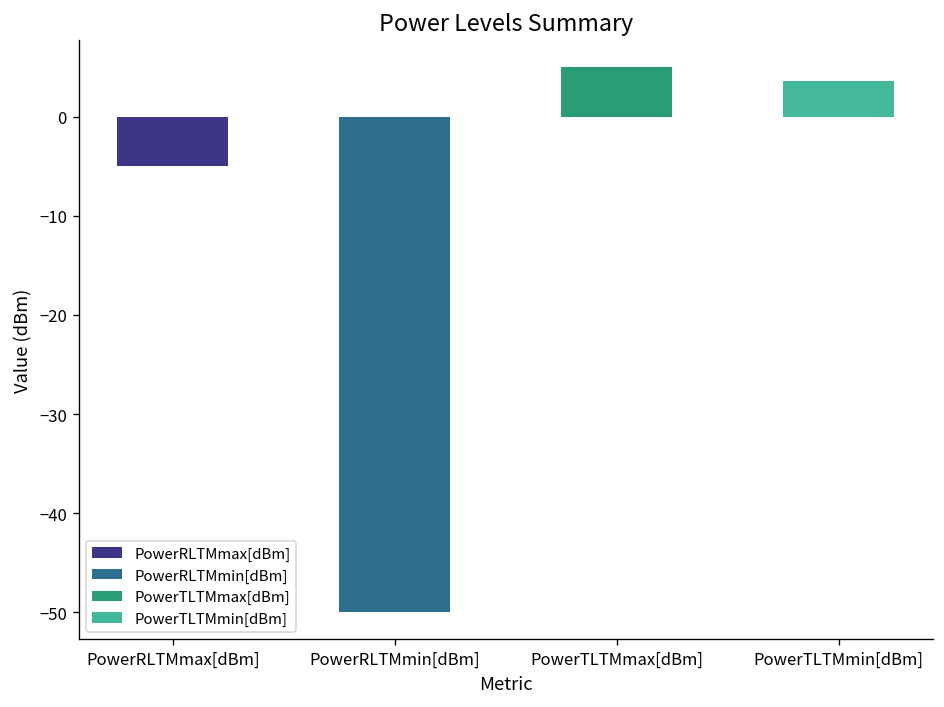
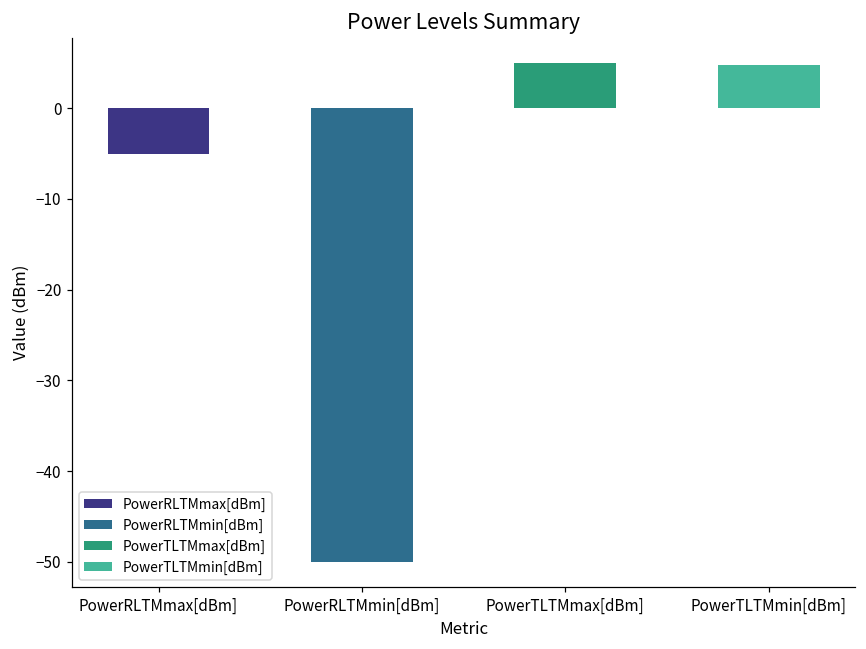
PowerTLTMmin[dBm]: 4 -> 5
